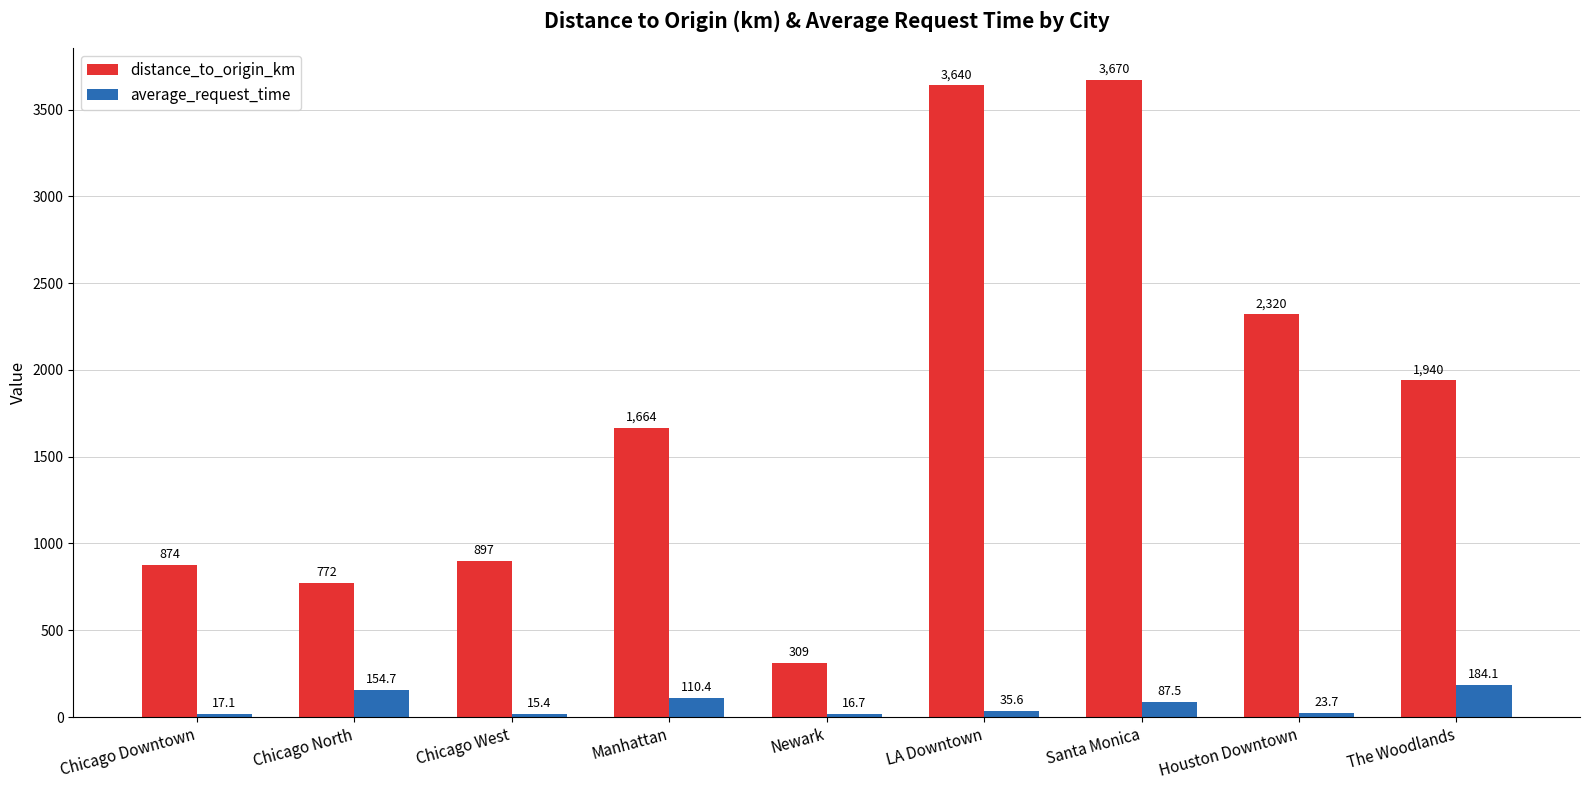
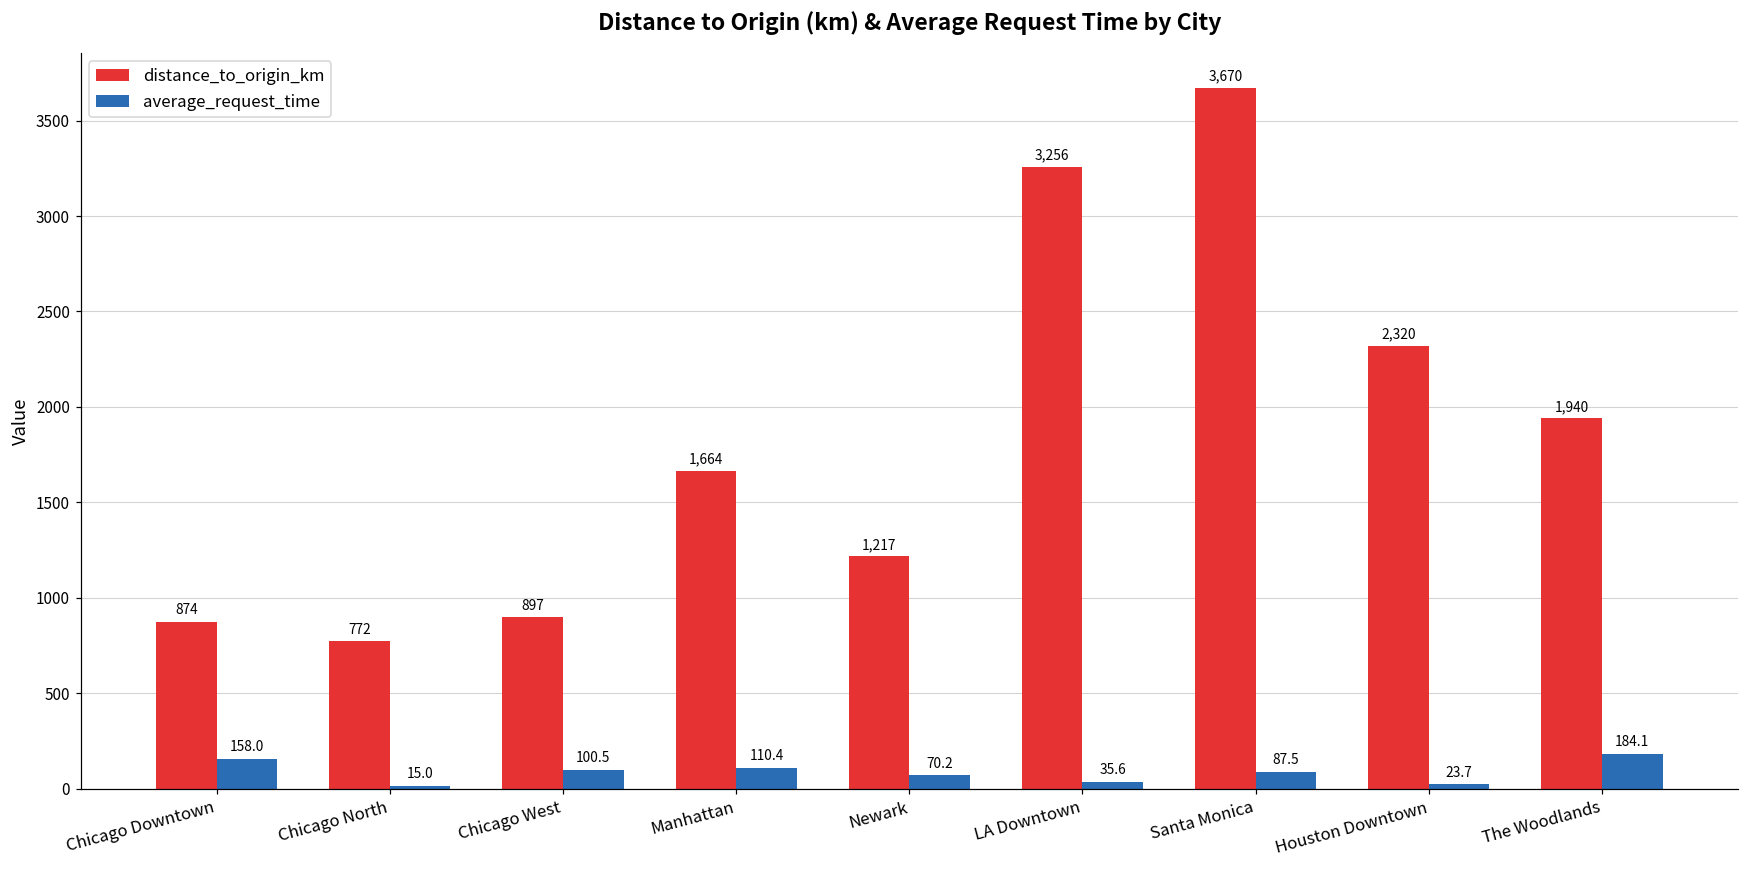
average_request_time, Chicago Downtown: 17.1 -> 158.0
average_request_time, Chicago North: 154.7 -> 15.0
average_request_time, Chicago West: 15.4 -> 100.5
distance_to_origin_km, Newark: 309 -> 1,217
average_request_time, Newark: 16.7 -> 70.2
distance_to_origin_km, LA Downtown: 3,640 -> 3,256
